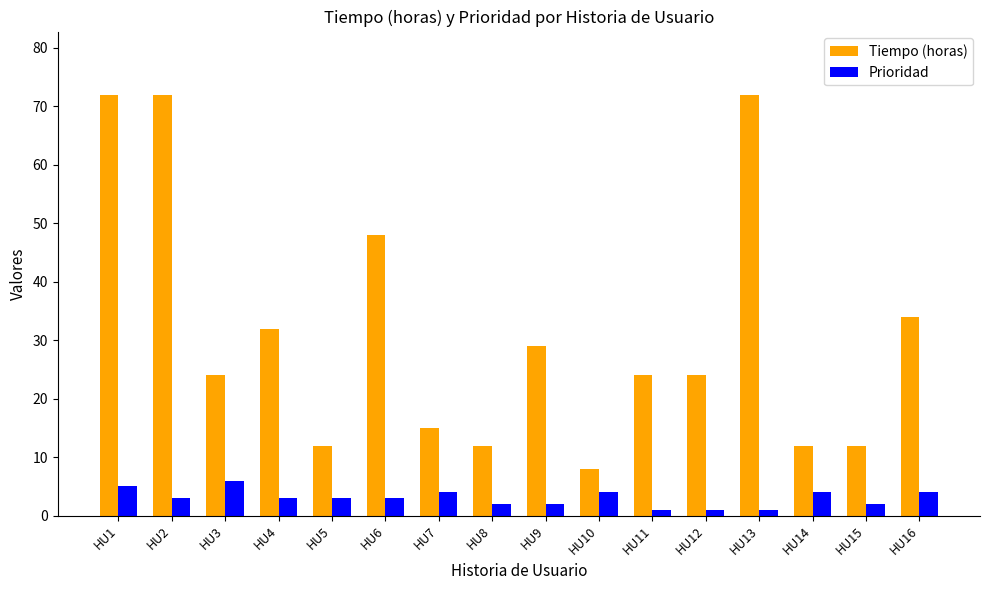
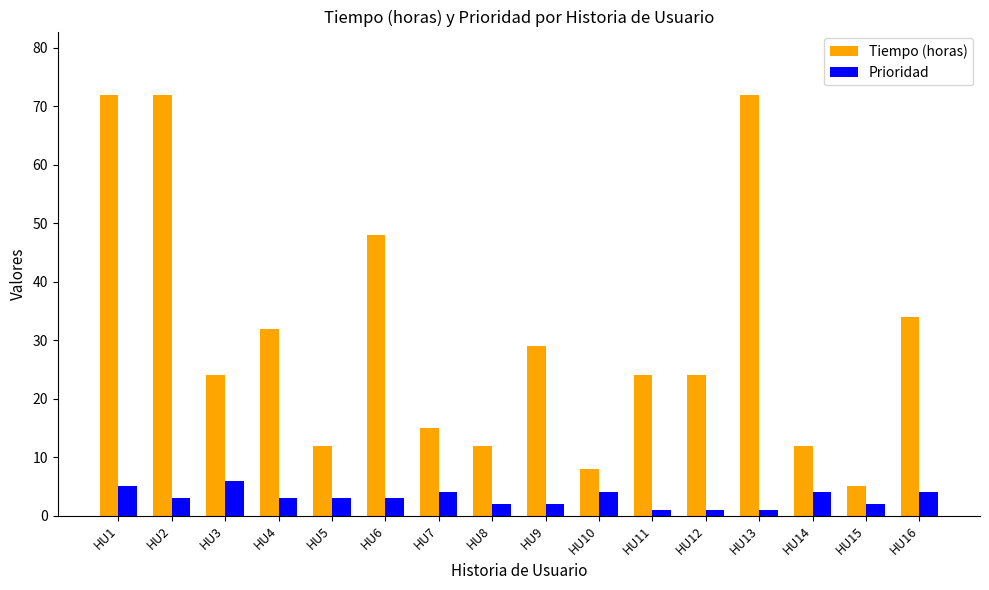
Tiempo (horas), HU15: 12 -> 5
